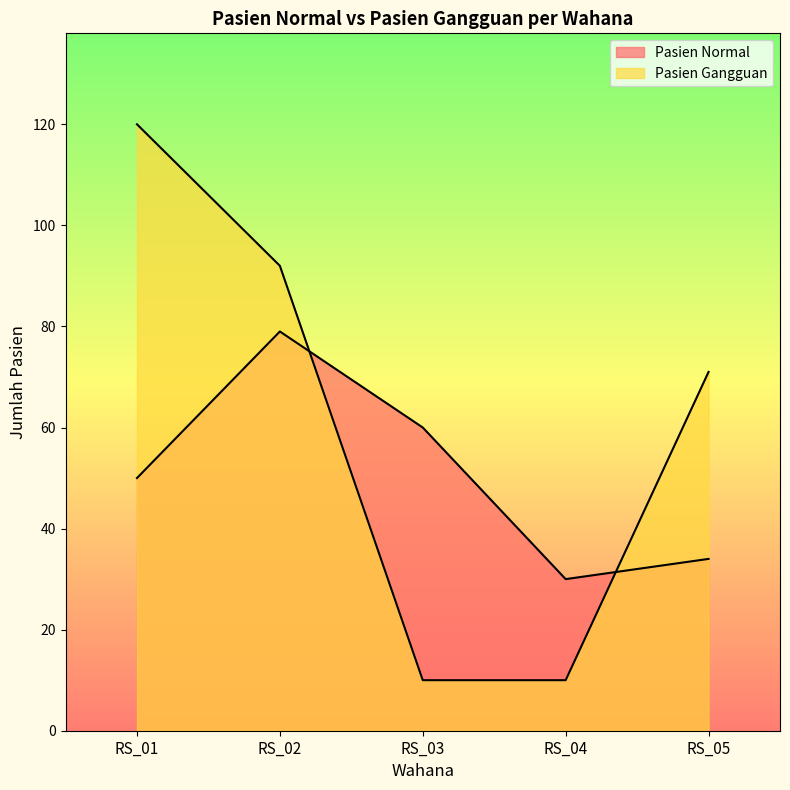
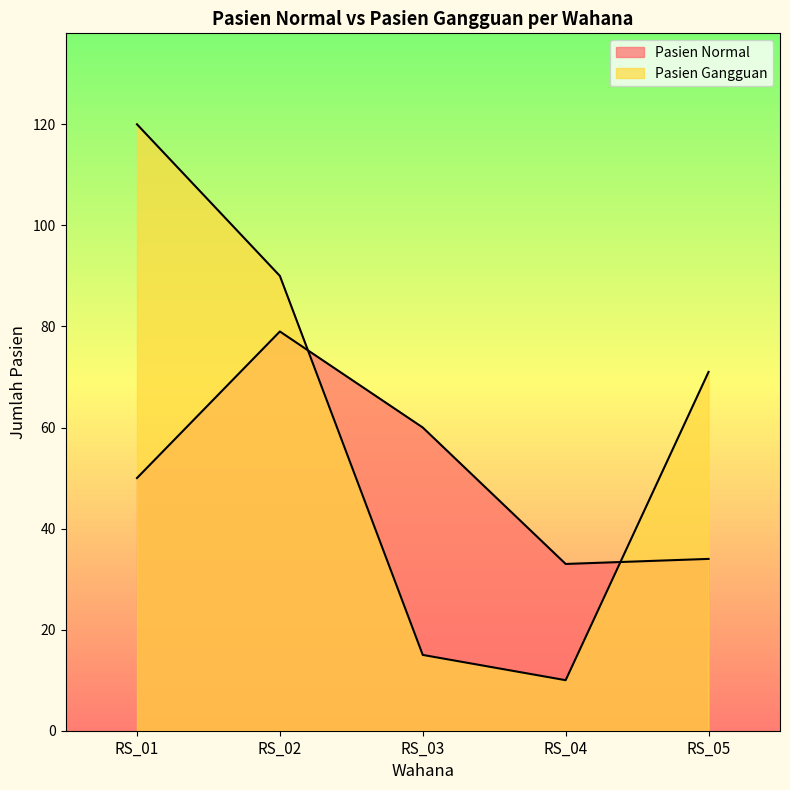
Pasien Gangguan, RS_02: 92 -> 90
Pasien Gangguan, RS_03: 10 -> 15
Pasien Normal, RS_04: 30 -> 33
